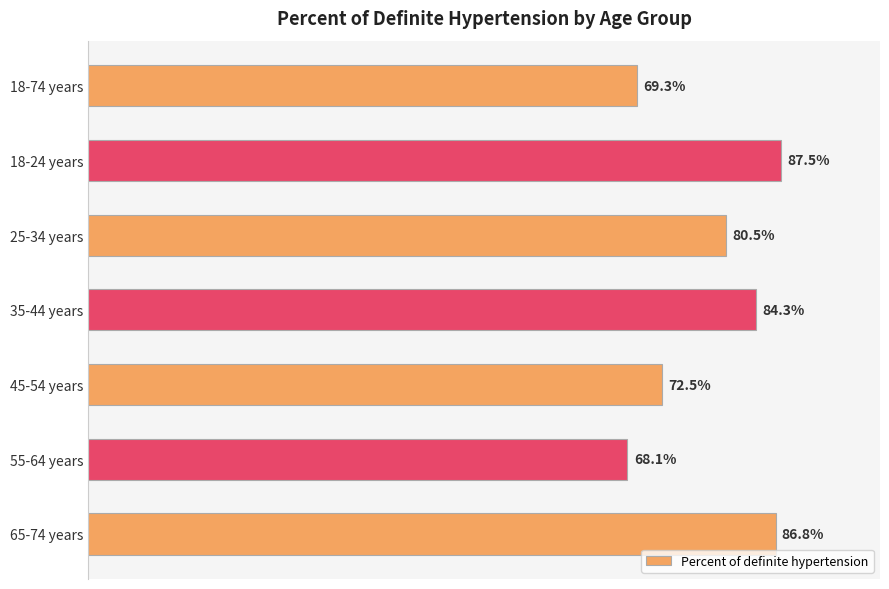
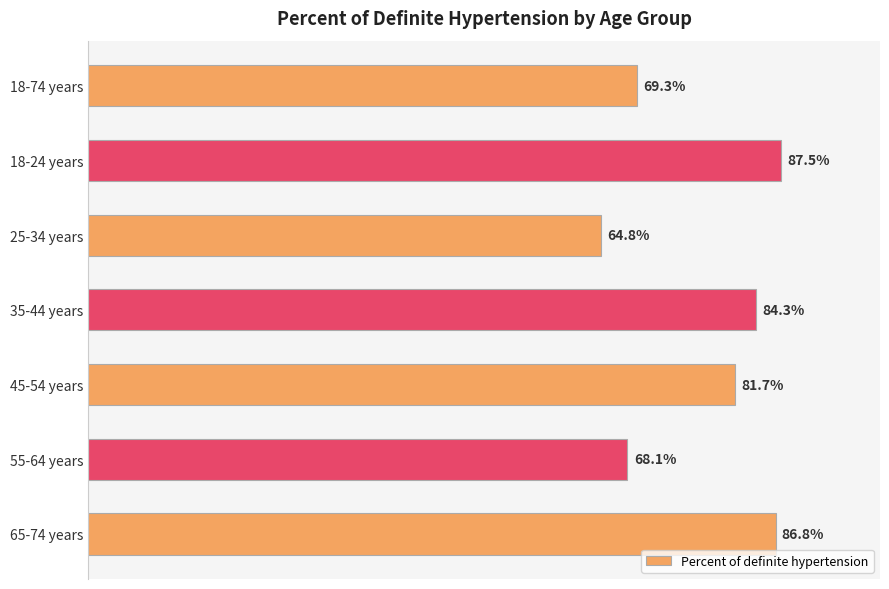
25-34 years: 80.5% -> 64.8%
45-54 years: 72.5% -> 81.7%
